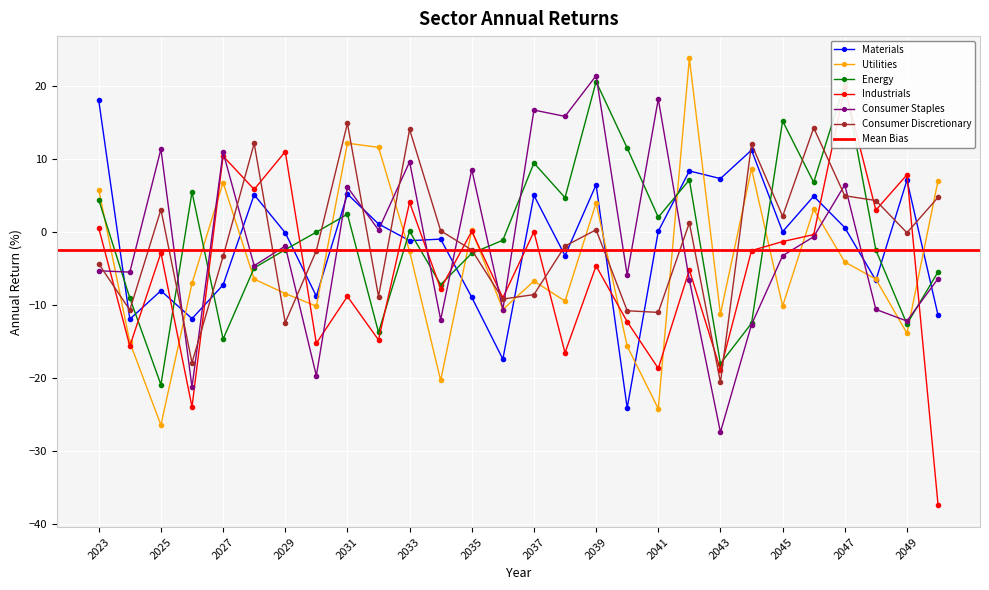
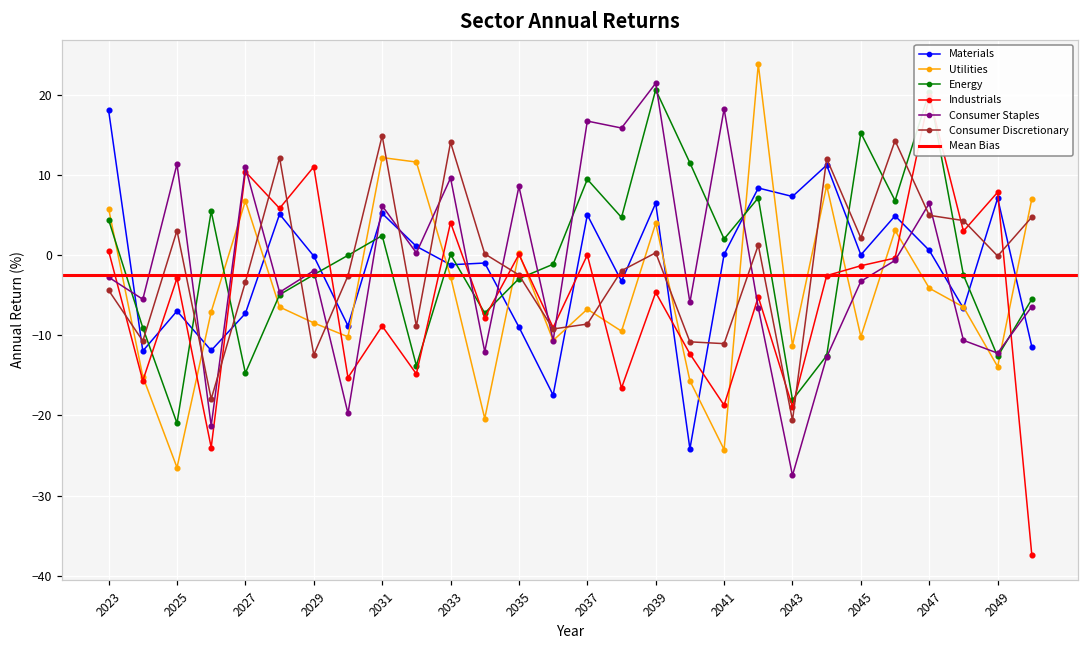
Consumer Staples, 2023: -5 -> -3
Materials, 2025: -8 -> -7
